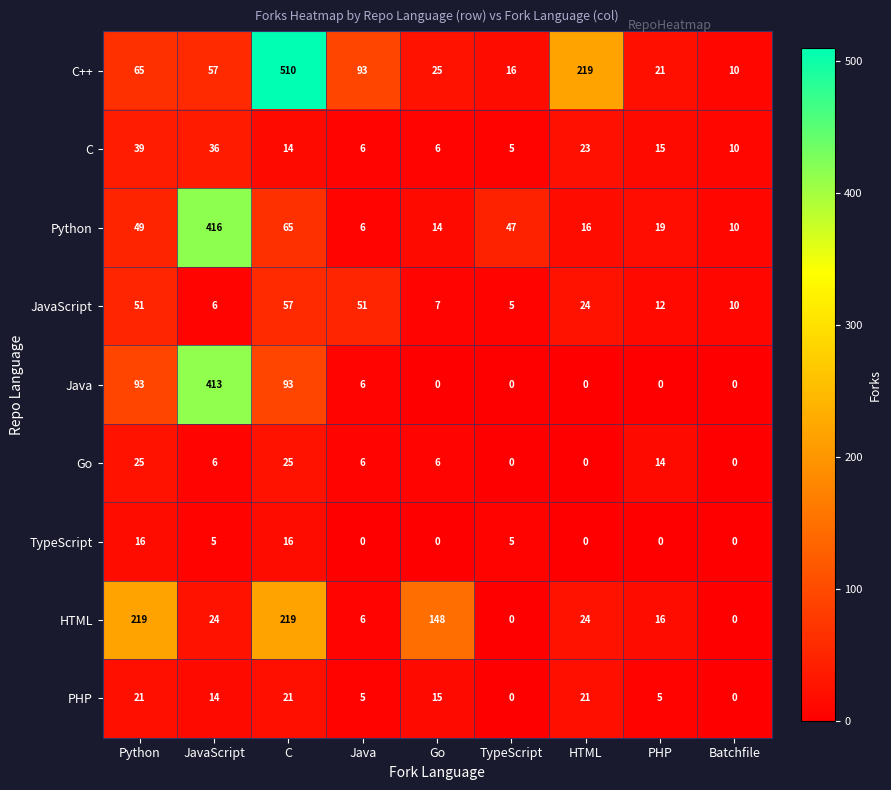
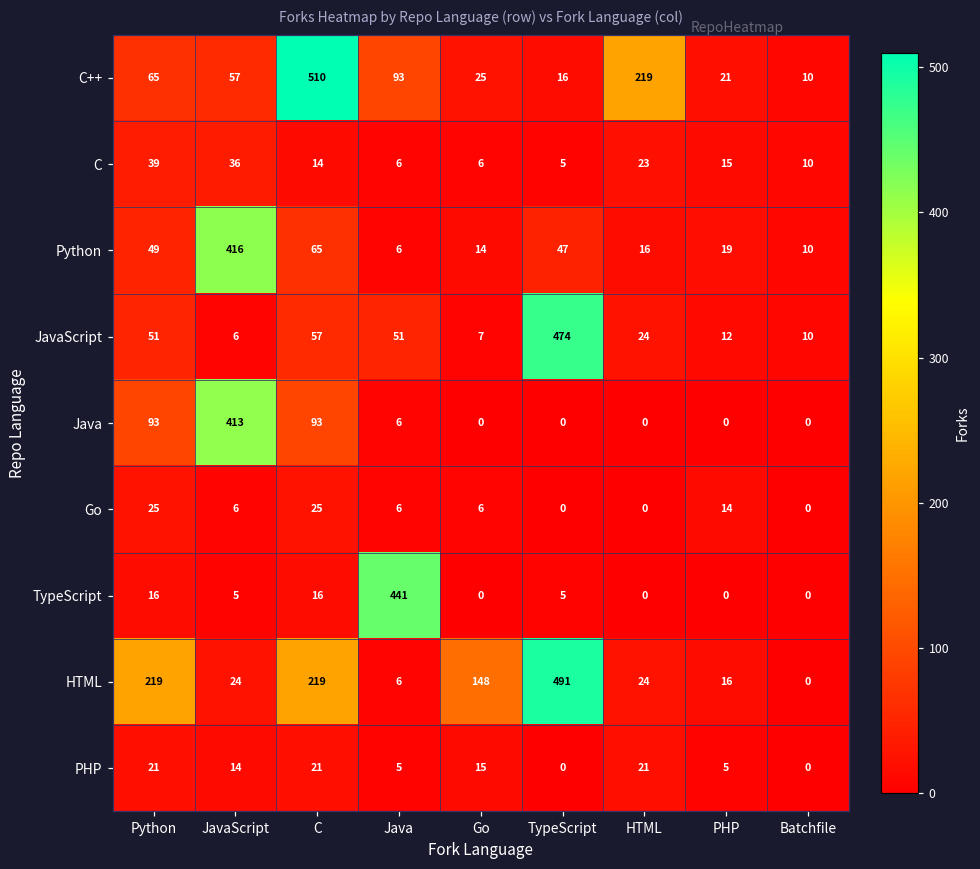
JavaScript, TypeScript: 5 -> 474
TypeScript, Java: 0 -> 441
HTML, TypeScript: 0 -> 491
